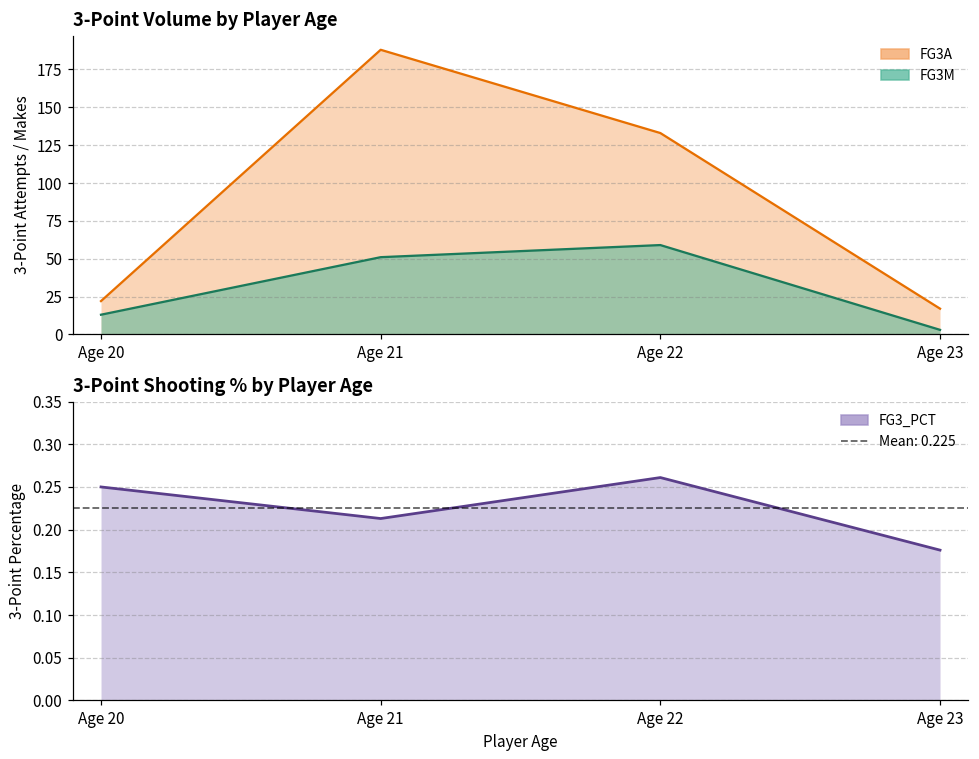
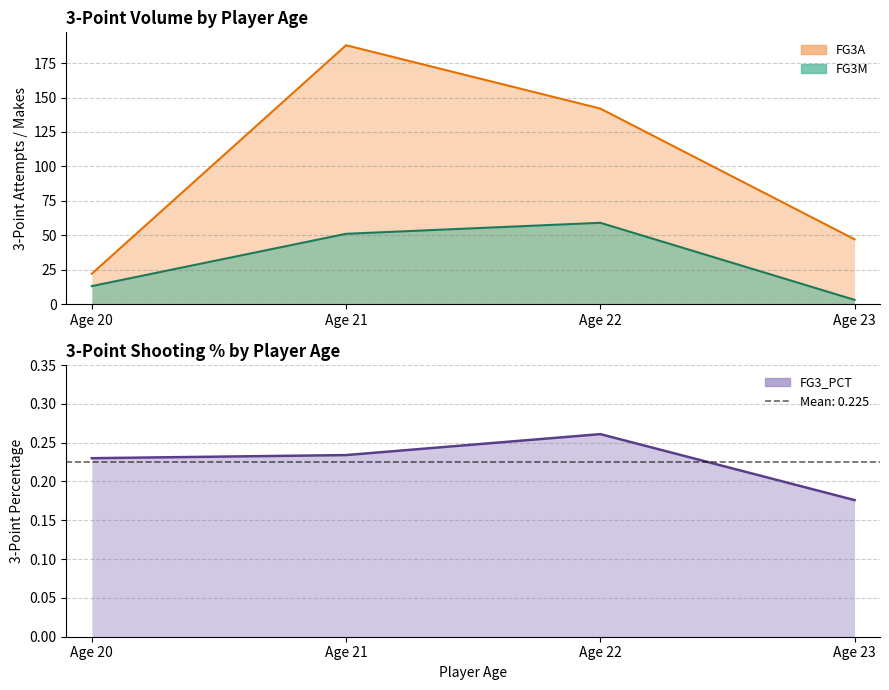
3-Point Volume by Player Age, FG3A, Age 22: 133 -> 142
3-Point Volume by Player Age, FG3A, Age 23: 17 -> 47
3-Point Shooting % by Player Age, Age 20: 0.25 -> 0.23
3-Point Shooting % by Player Age, Age 21: 0.21 -> 0.23
